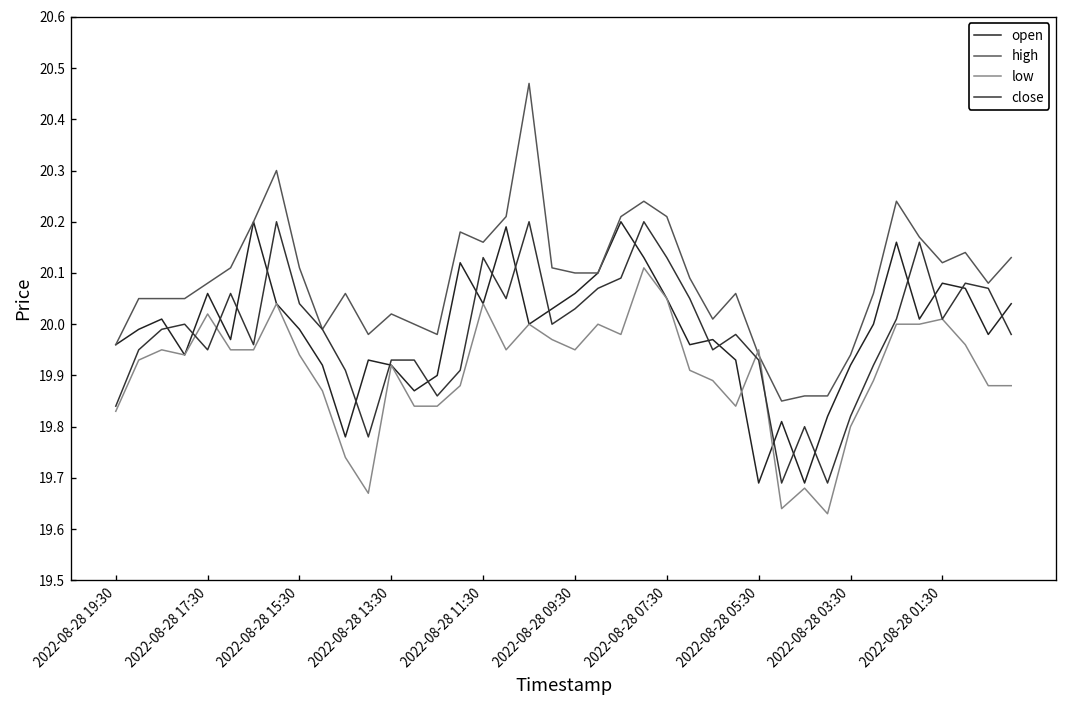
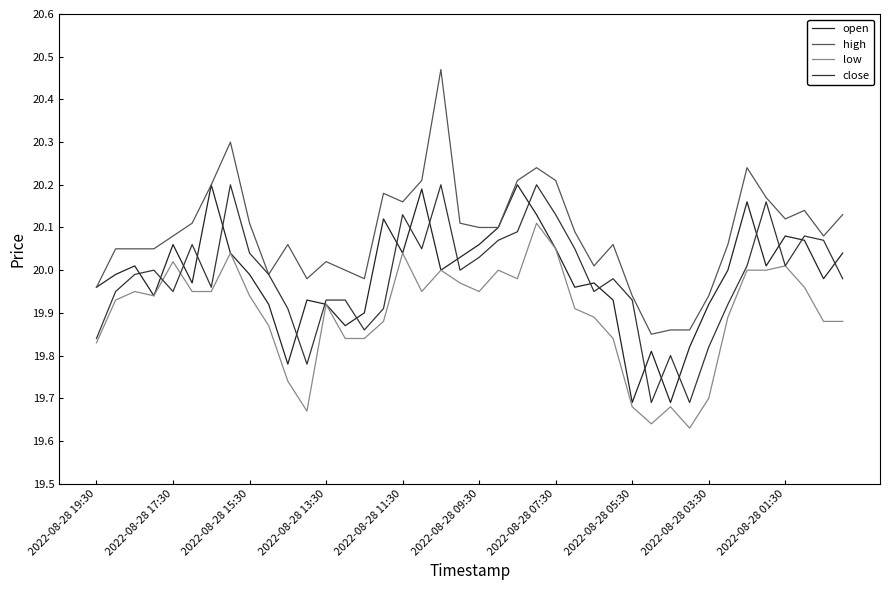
low, 2022-08-28 05:30: 19.95 -> 19.68
low, 2022-08-28 03:30: 19.8 -> 19.7
